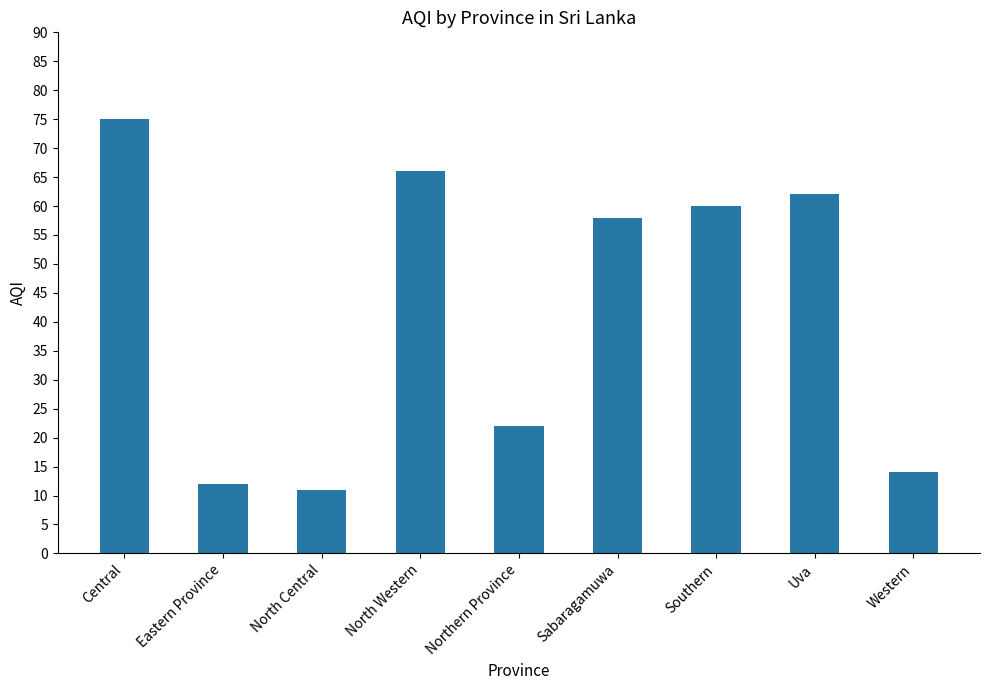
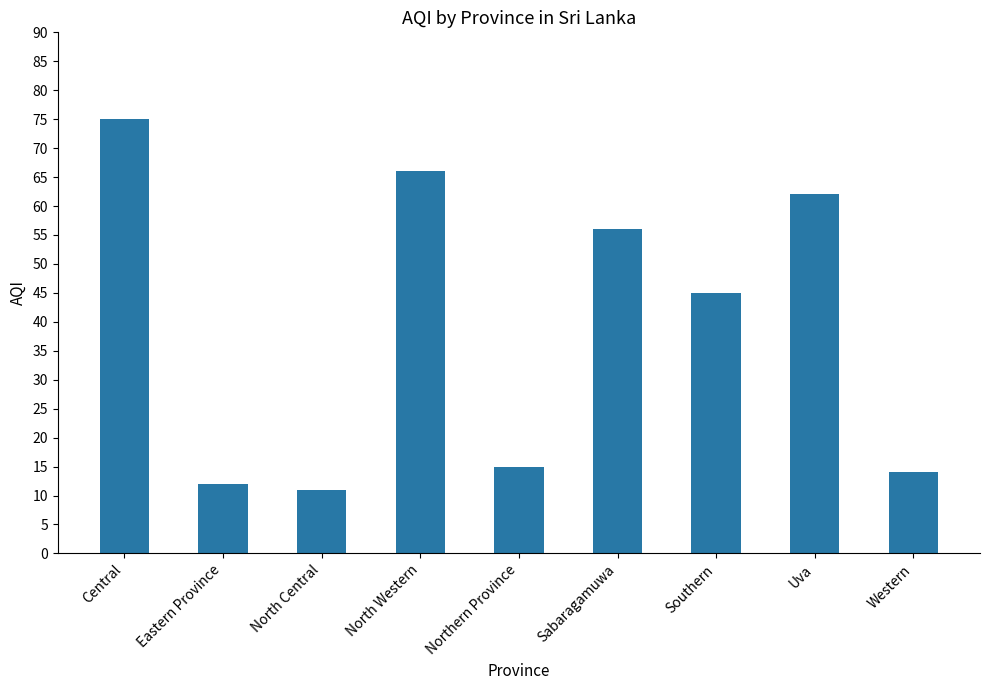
Northern Province: 22 -> 15
Sabaragamuwa: 58 -> 56
Southern: 60 -> 45
